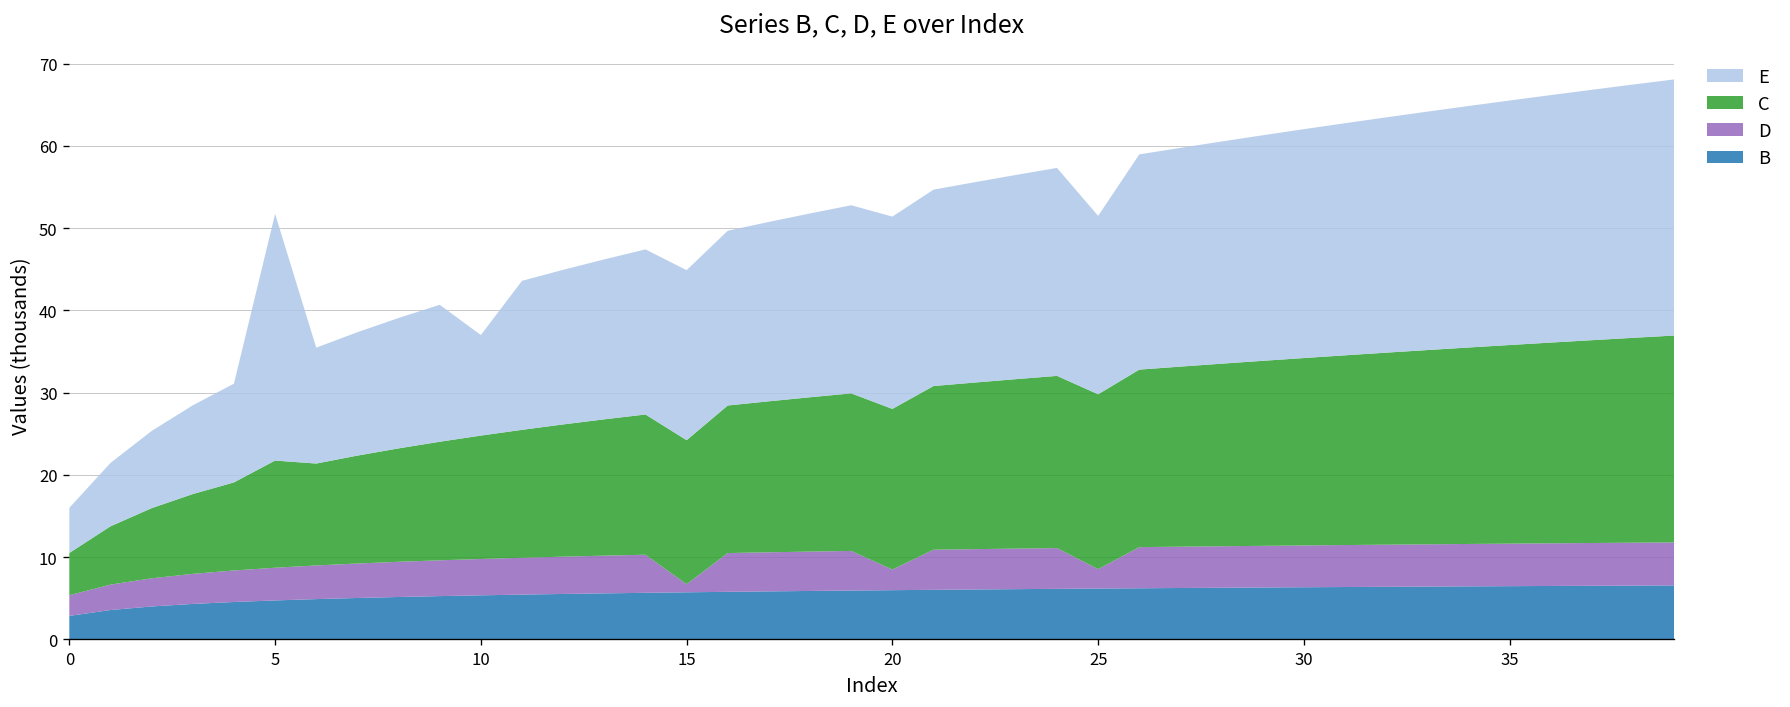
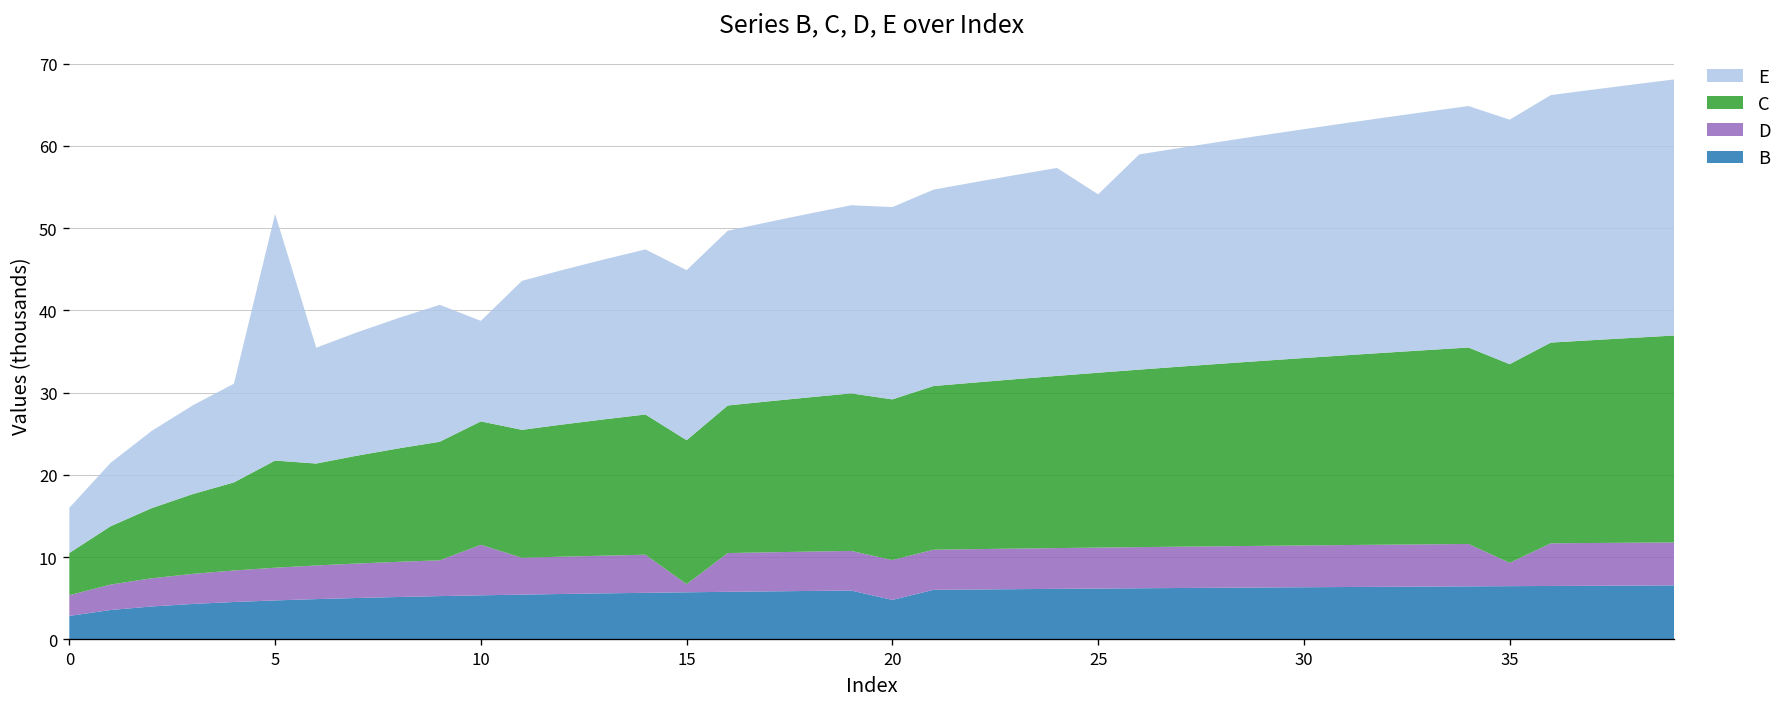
D, 10: 4 -> 6
B, 20: 6 -> 5
D, 20: 3 -> 5
D, 25: 2 -> 5
D, 35: 5 -> 3
